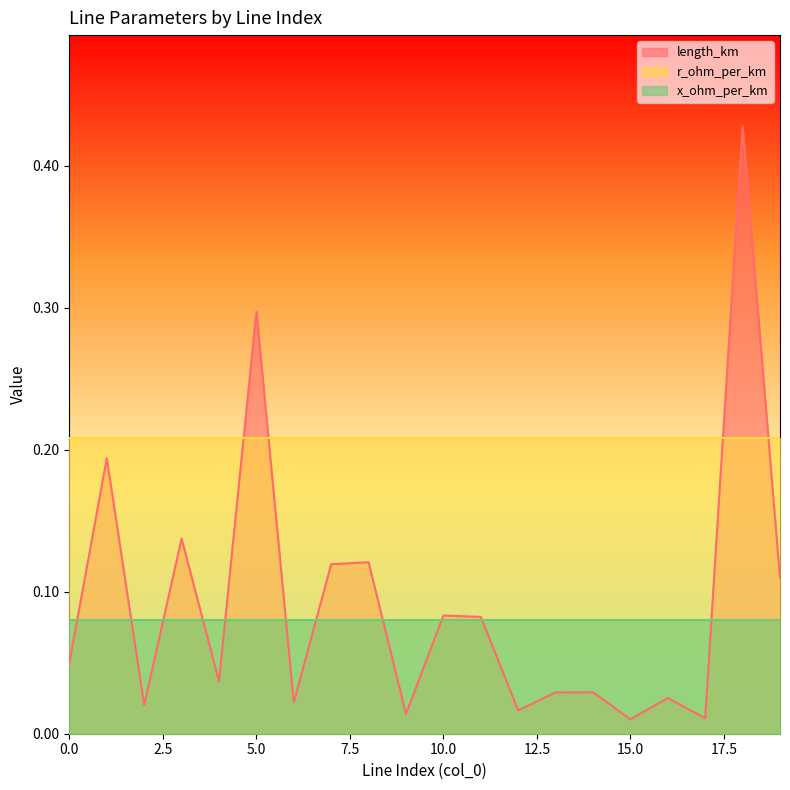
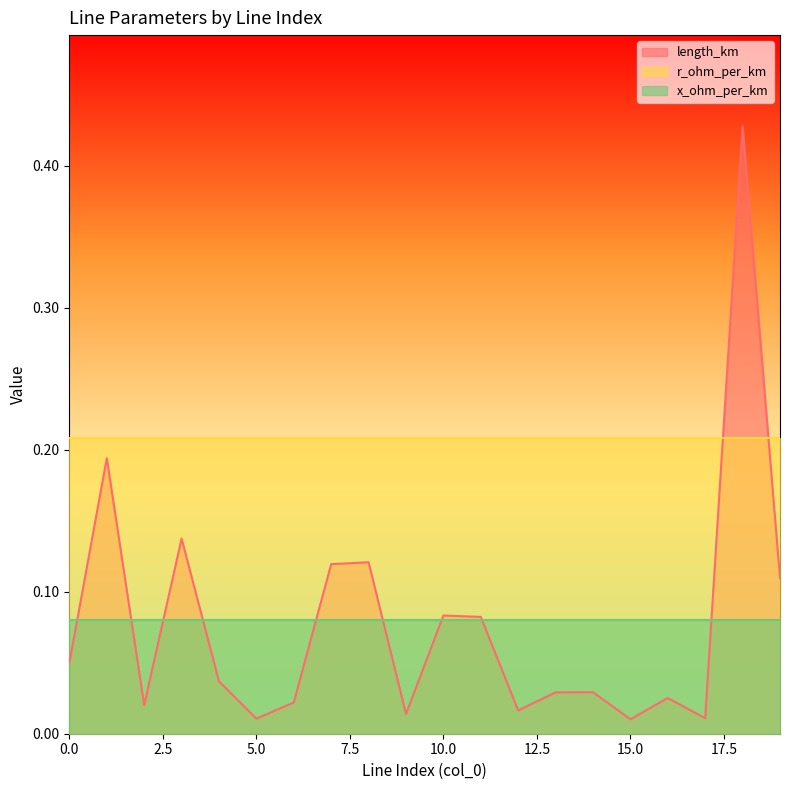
length_km, 5.0: 0.297 -> 0.011
